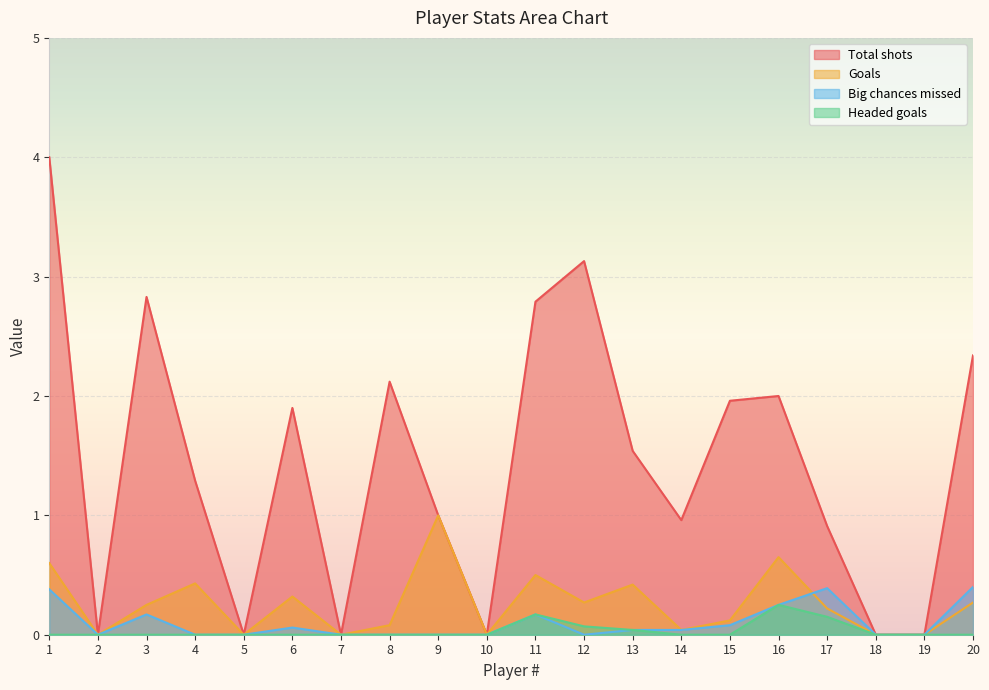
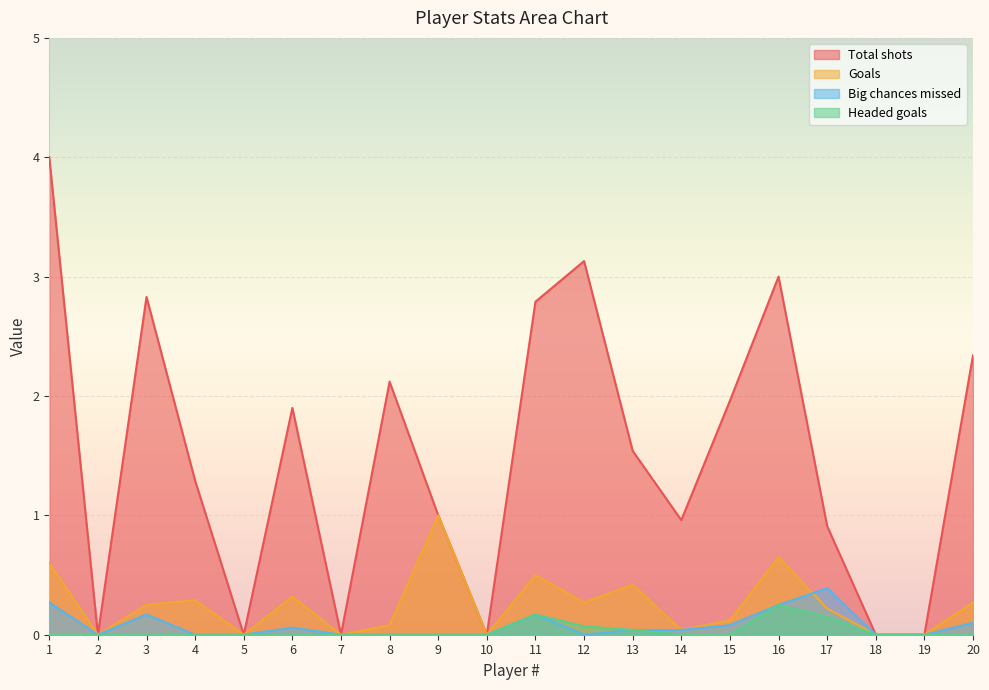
Big chances missed, 1: 0.38 -> 0.27
Goals, 4: 0.43 -> 0.29
Total shots, 16: 2 -> 3
Big chances missed, 20: 0.4 -> 0.1
